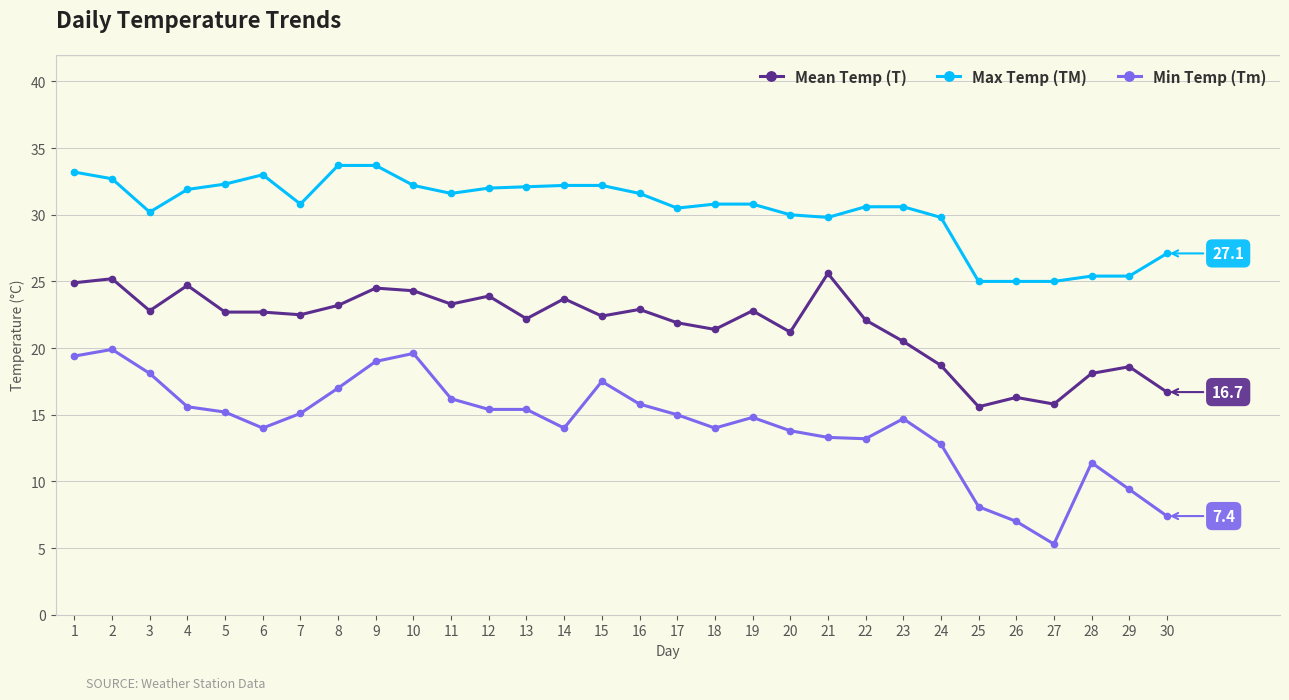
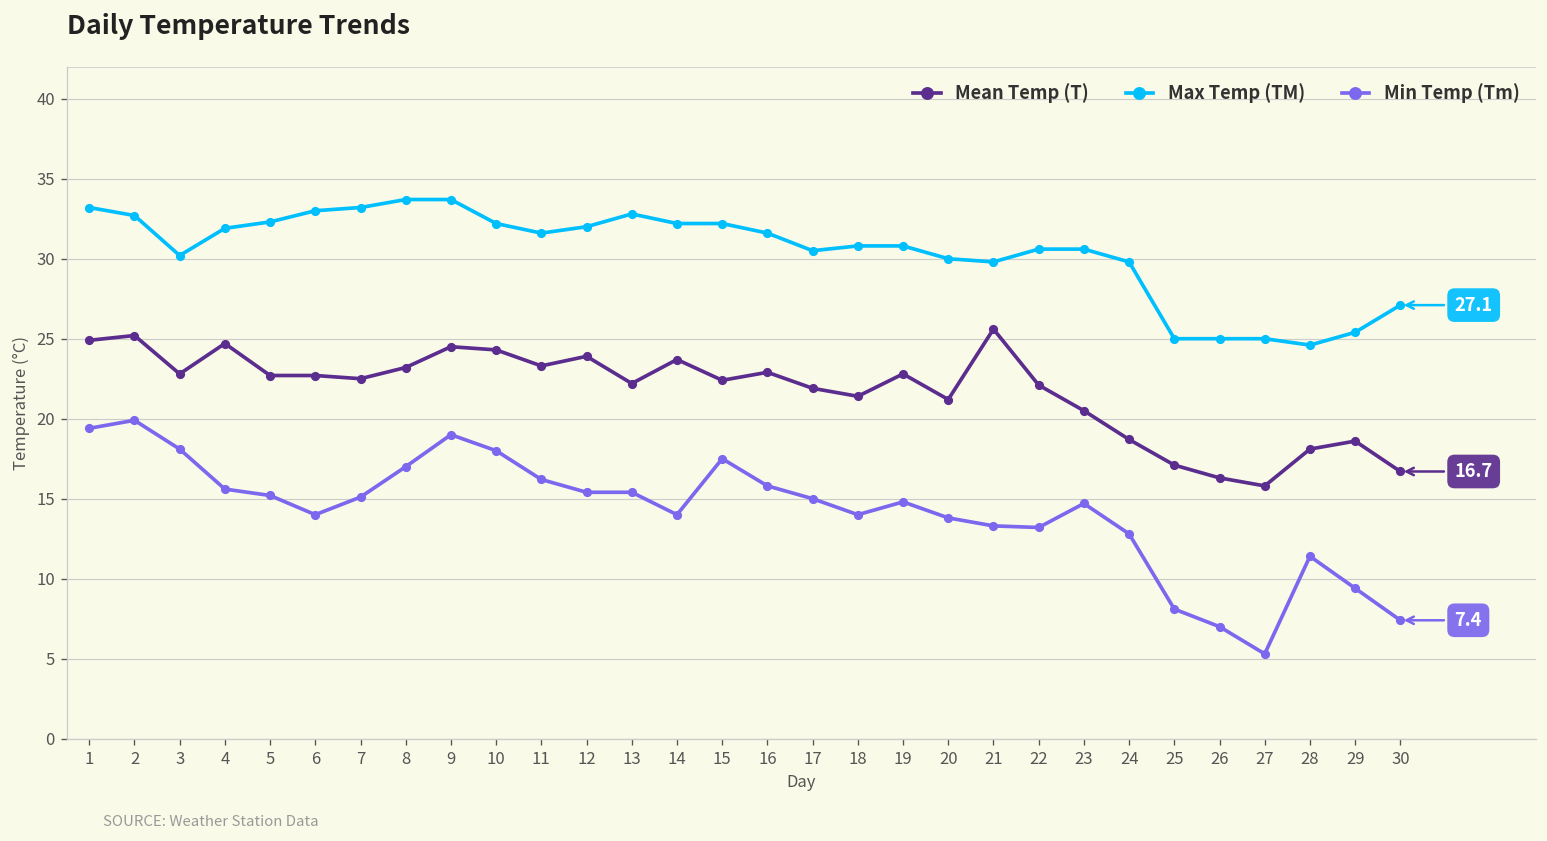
Max Temp (TM), 7: 30.8 -> 33.2
Min Temp (Tm), 10: 19.6 -> 18.0
Max Temp (TM), 13: 32.1 -> 32.8
Mean Temp (T), 25: 15.6 -> 17.1
Max Temp (TM), 28: 25.4 -> 24.6
